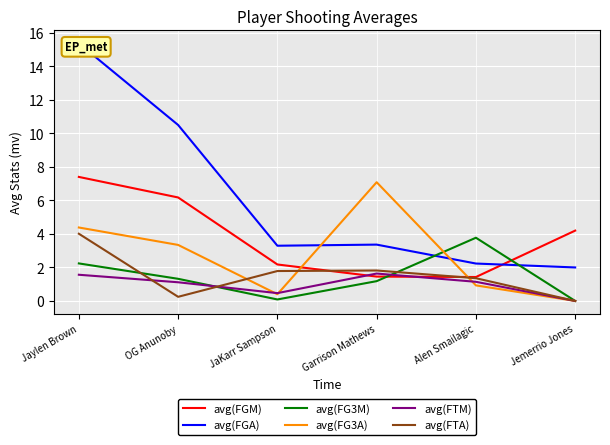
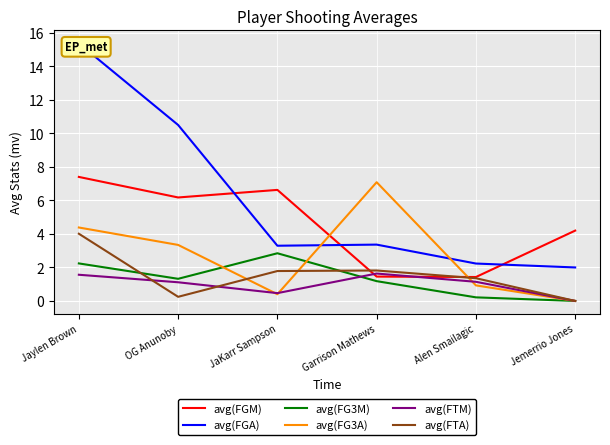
avg(FGM), JaKarr Sampson: 2.2 -> 6.6
avg(FG3M), JaKarr Sampson: 0.1 -> 2.8
avg(FG3M), Alen Smailagic: 3.8 -> 0.2
